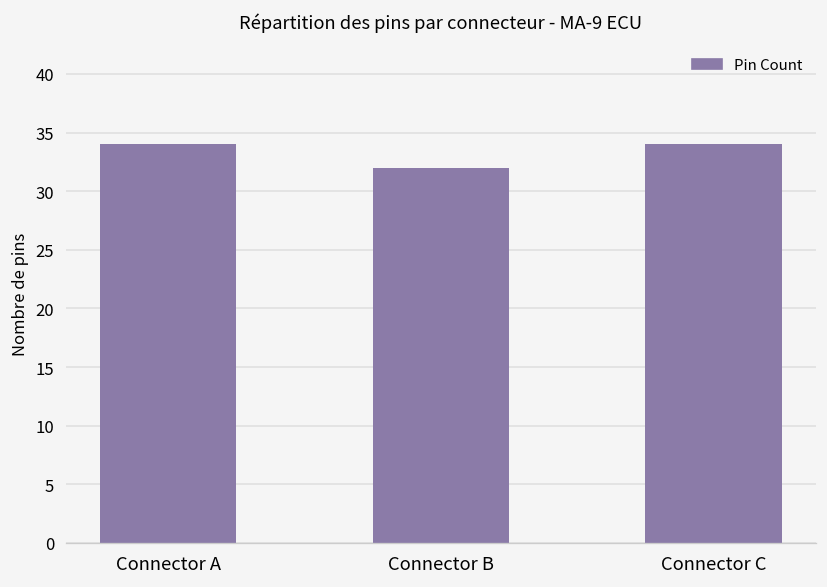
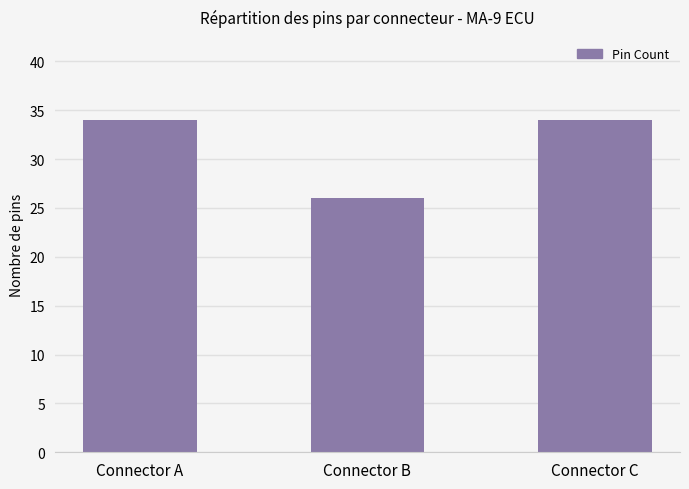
Connector B: 32 -> 26
